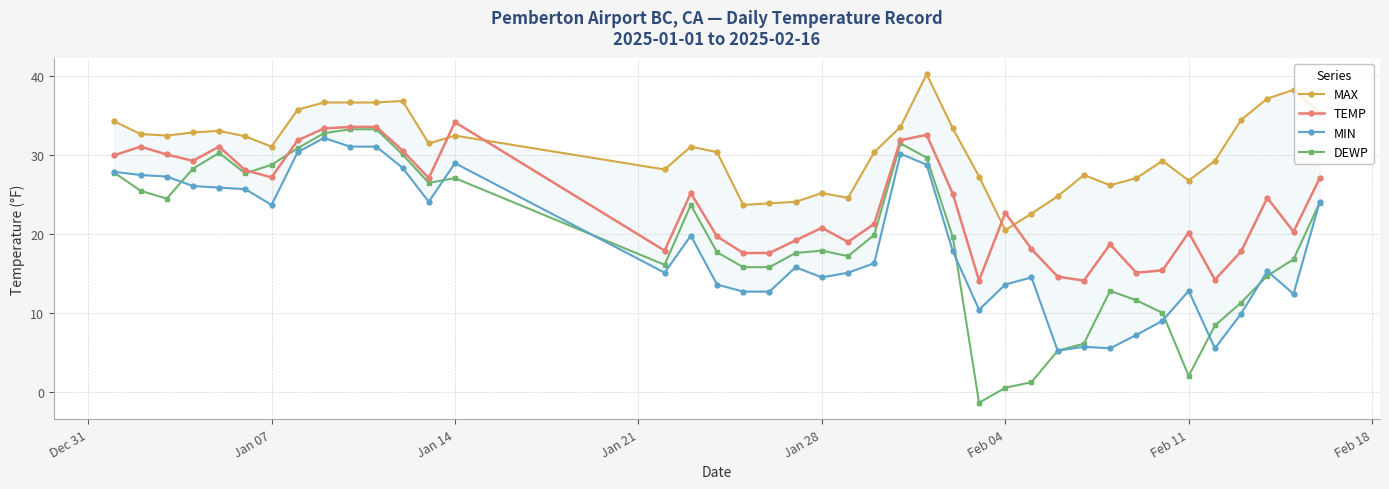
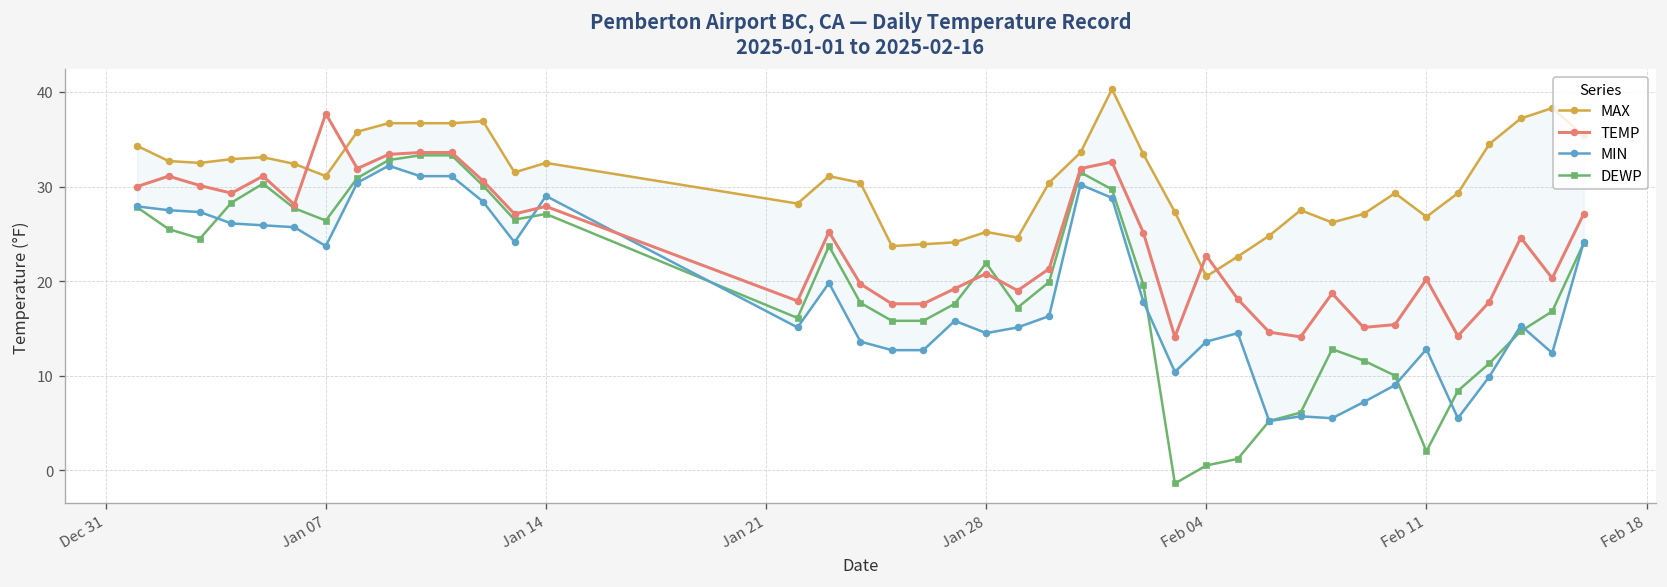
TEMP, Jan 07: 27 -> 38
DEWP, Jan 07: 29 -> 26
TEMP, Jan 14: 34 -> 28
DEWP, Jan 28: 18 -> 22
